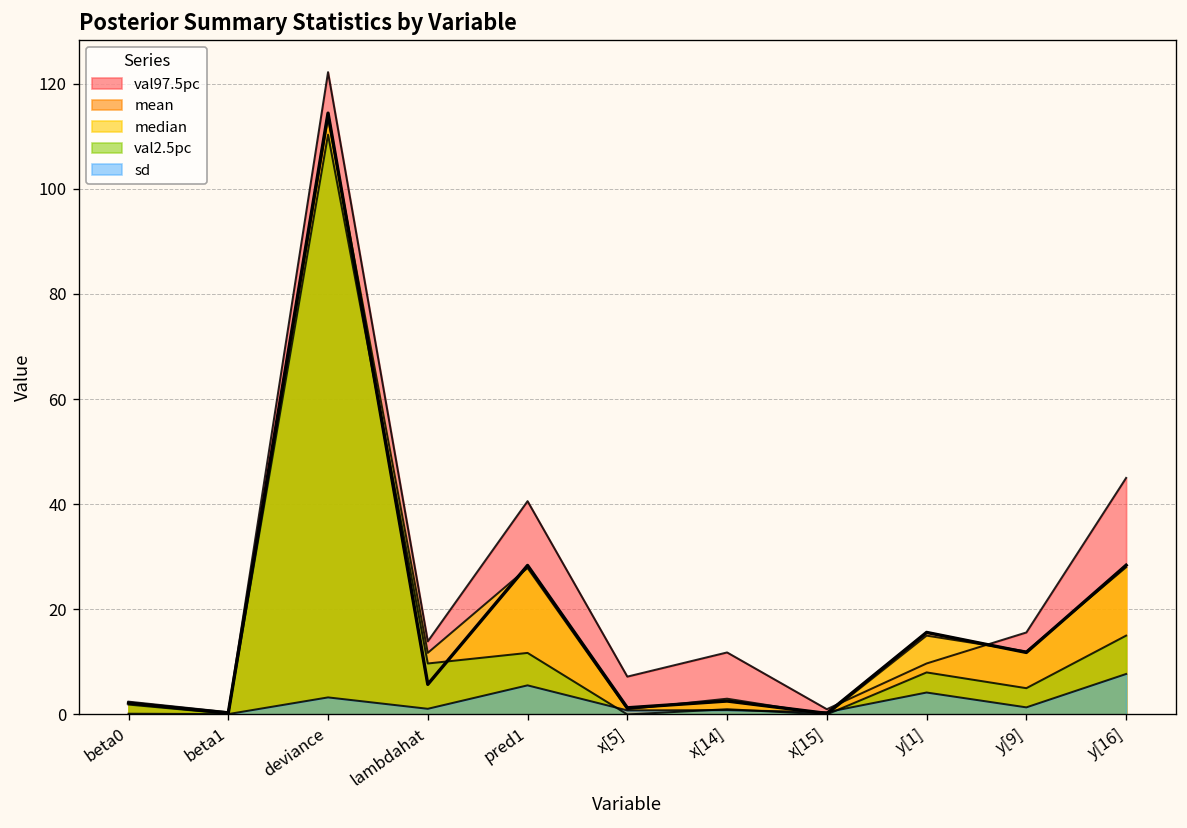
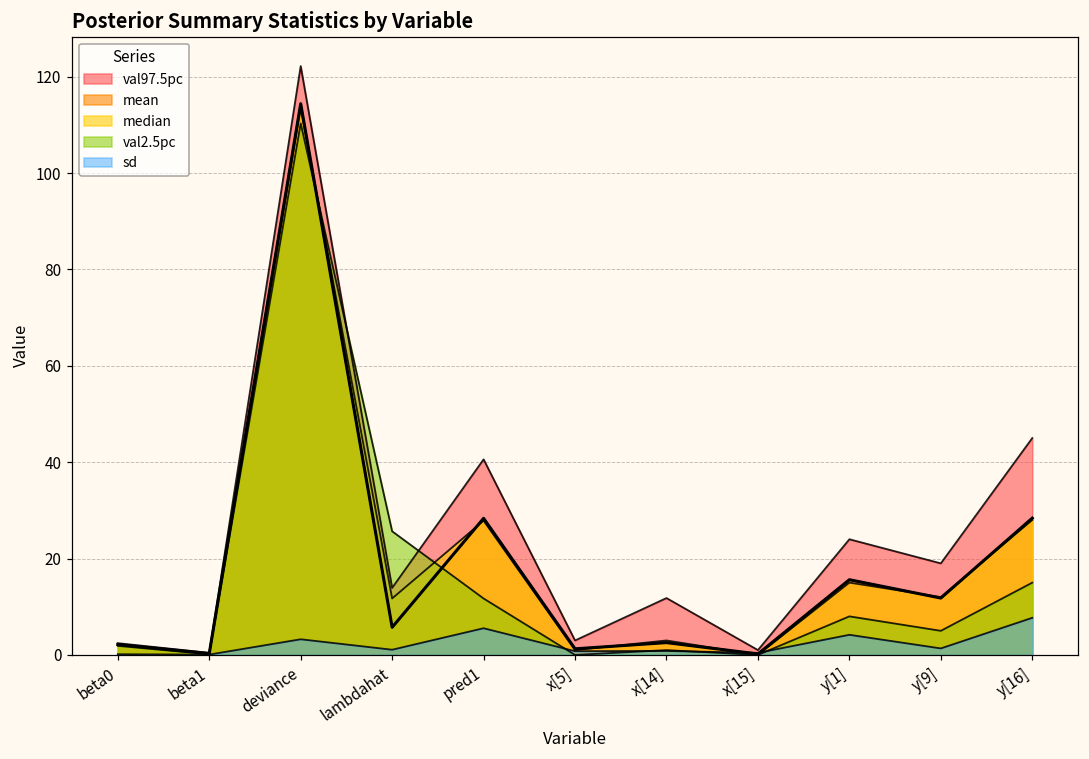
val2.5pc, lambdahat: 10 -> 26
val97.5pc, x[5]: 7 -> 3
val97.5pc, y[1]: 10 -> 24
val97.5pc, y[9]: 16 -> 19
